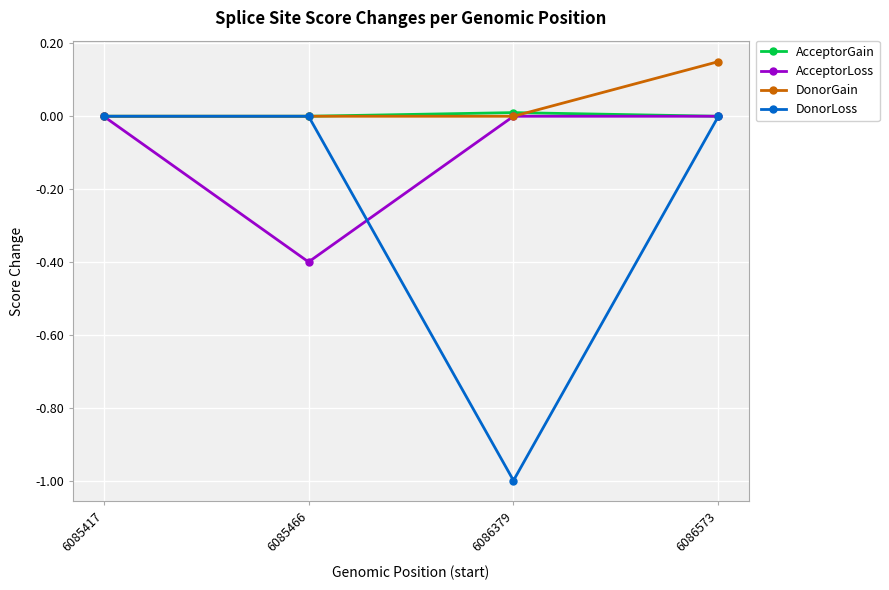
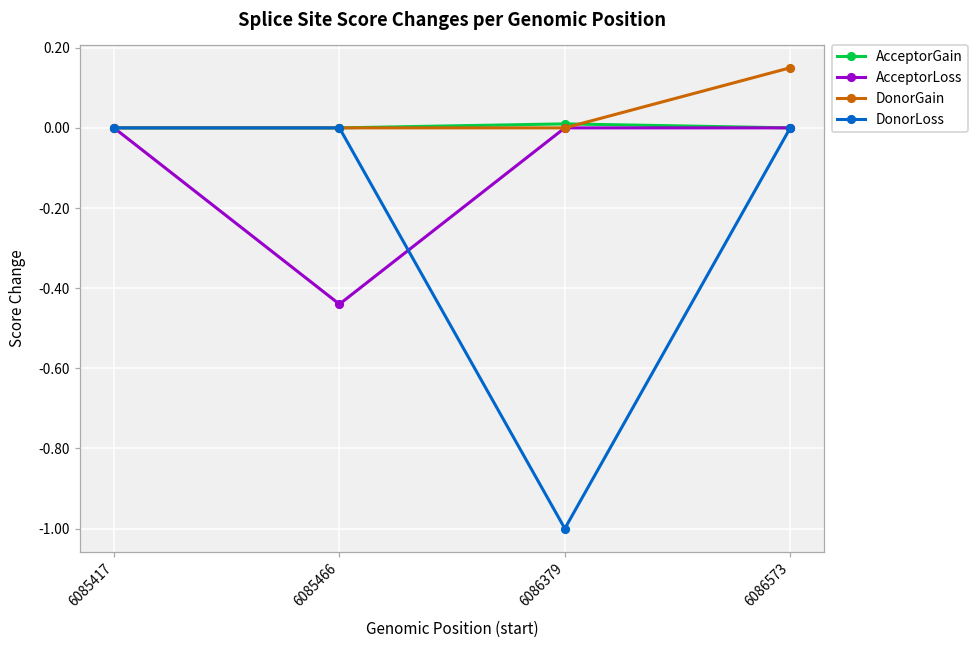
AcceptorLoss, 6085466: -0.40 -> -0.44
